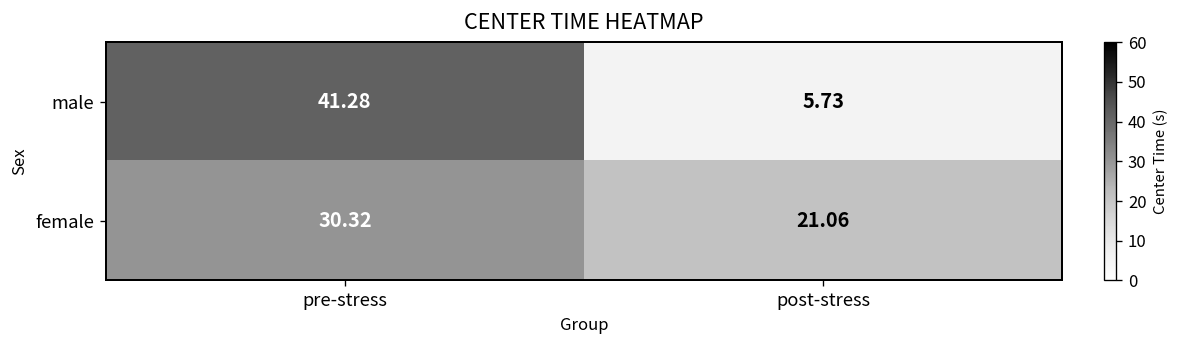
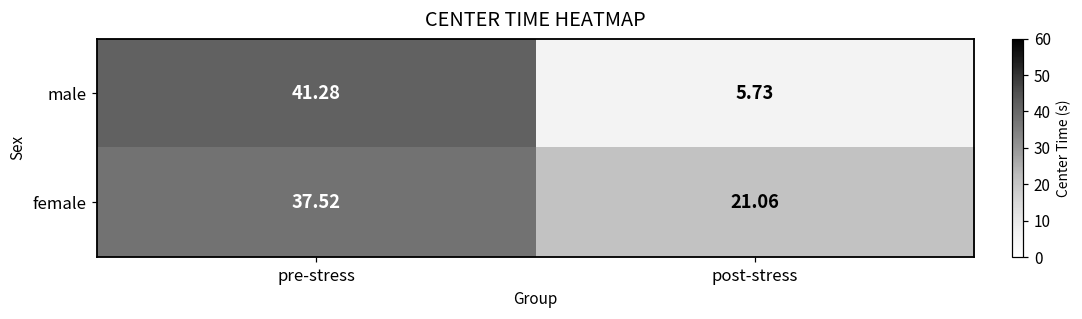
female, pre-stress: 30.32 -> 37.52
